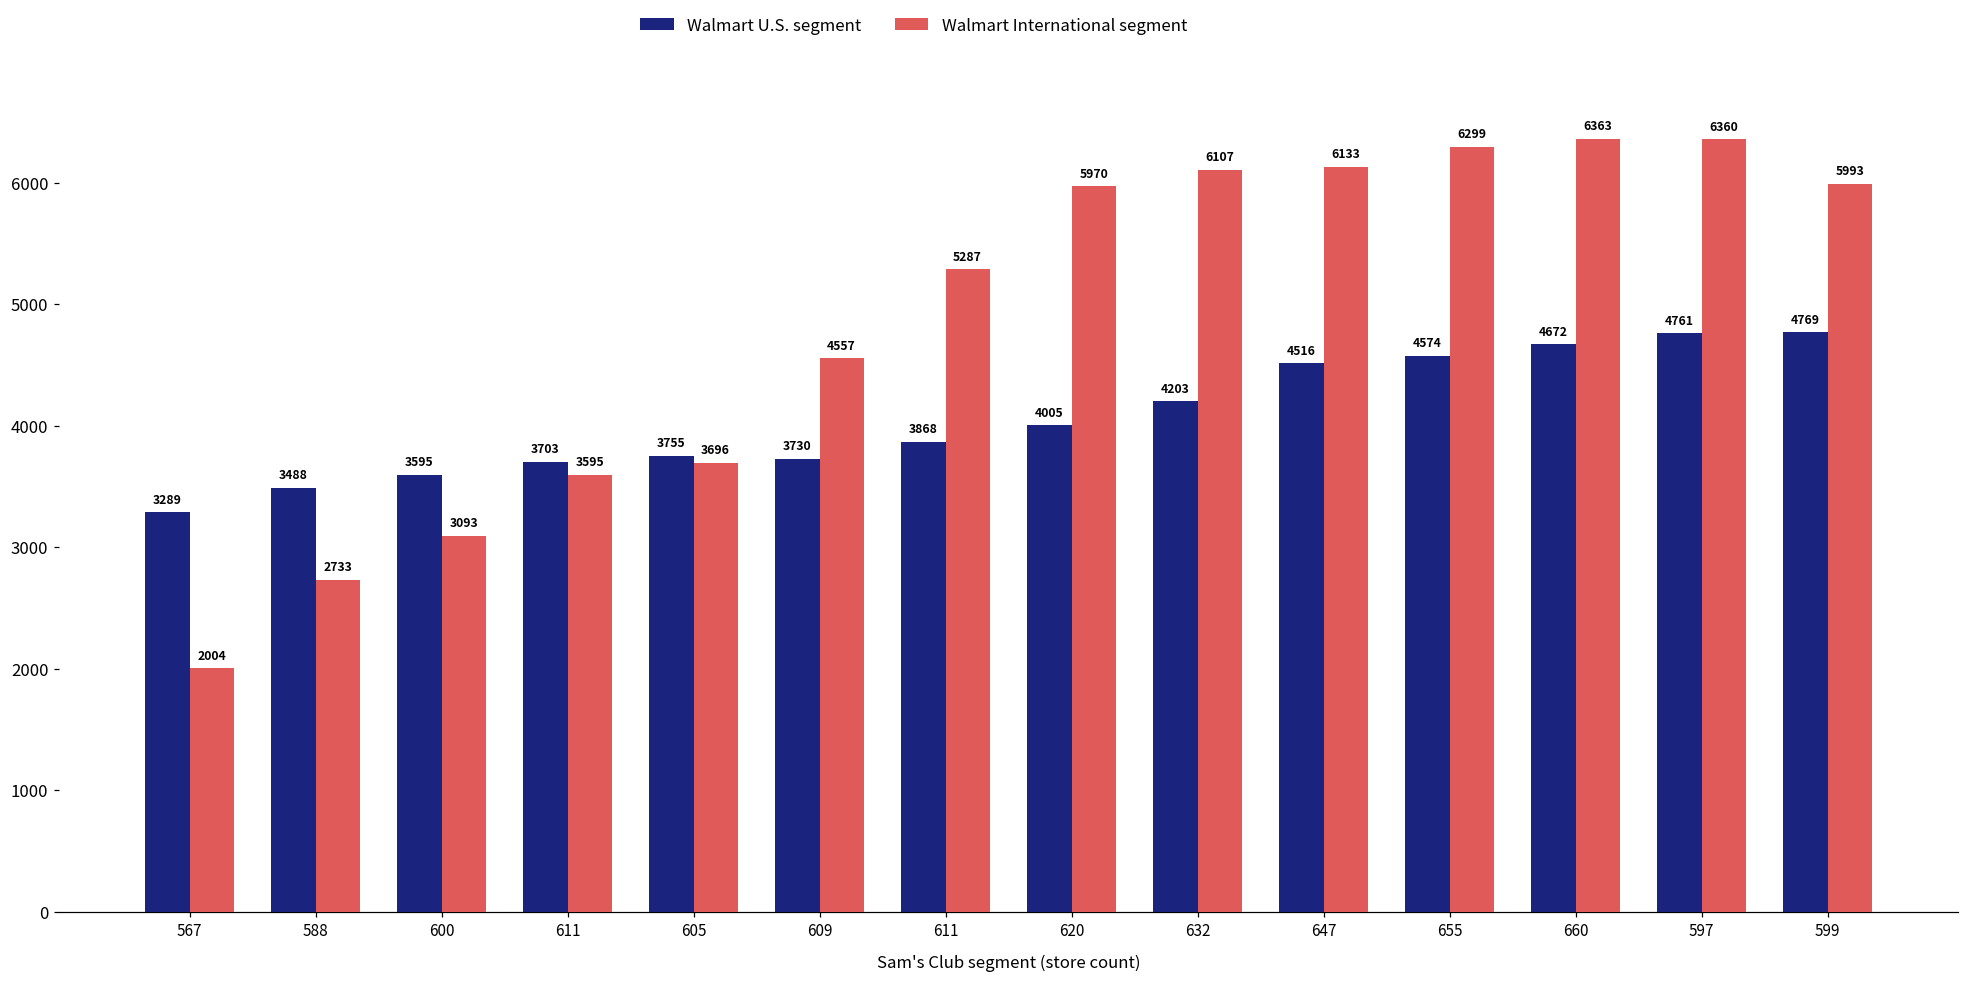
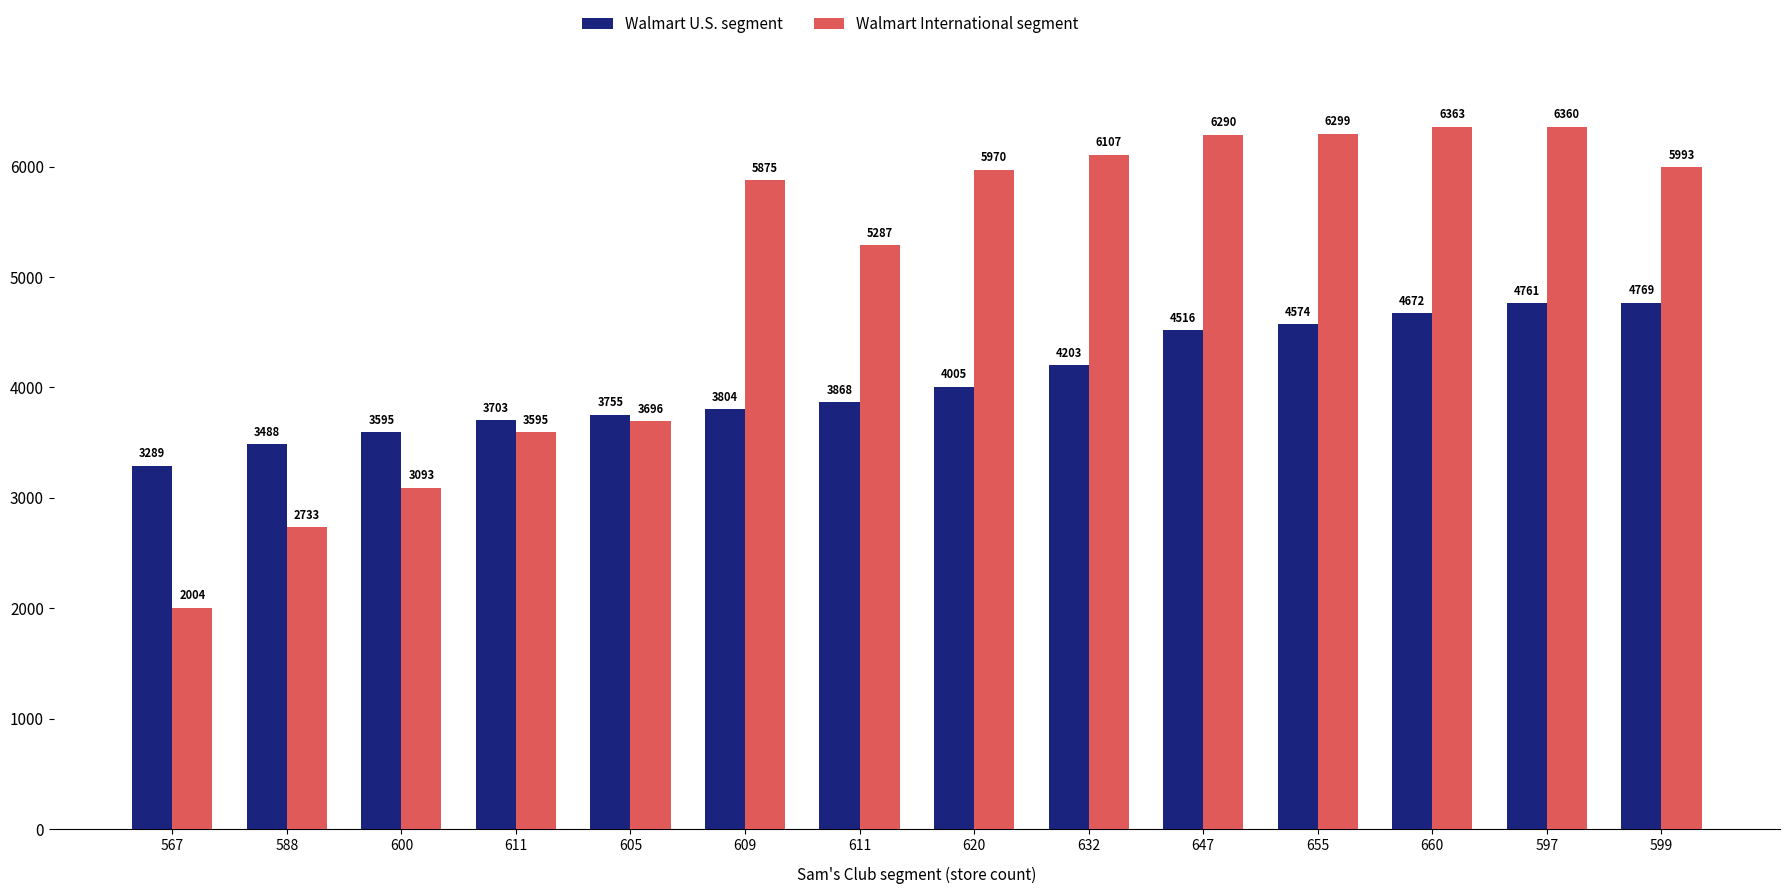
Walmart U.S. segment, 609: 3730 -> 3804
Walmart International segment, 609: 4557 -> 5875
Walmart International segment, 647: 6133 -> 6290
